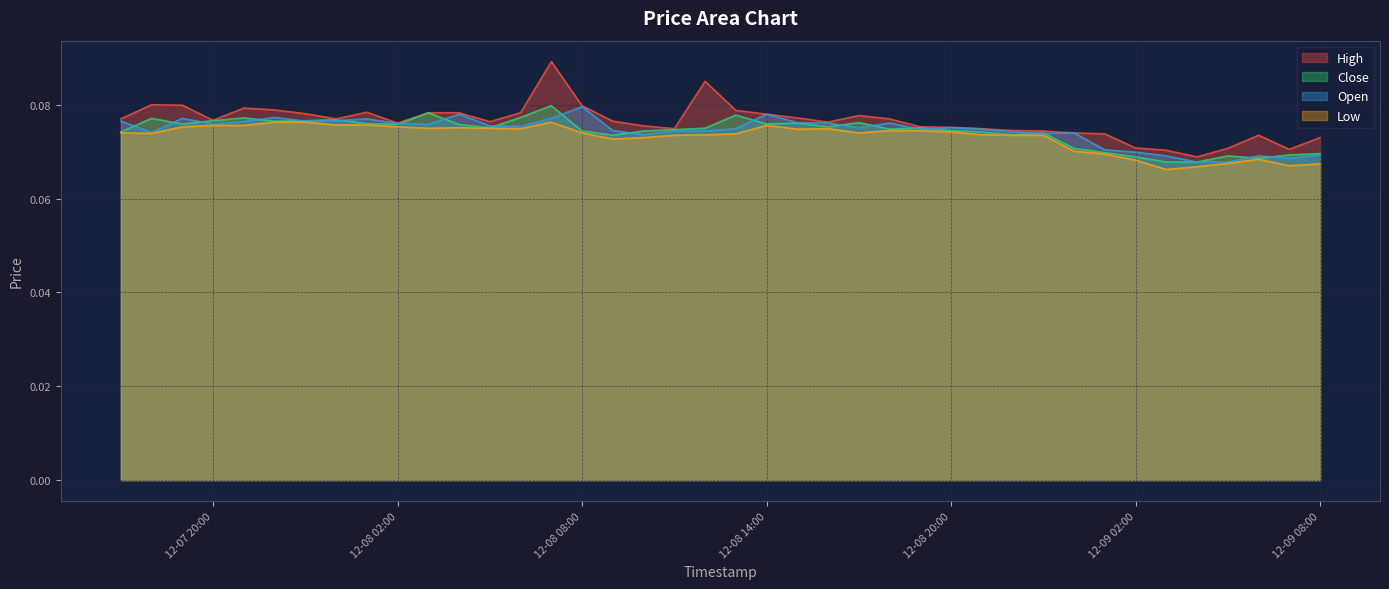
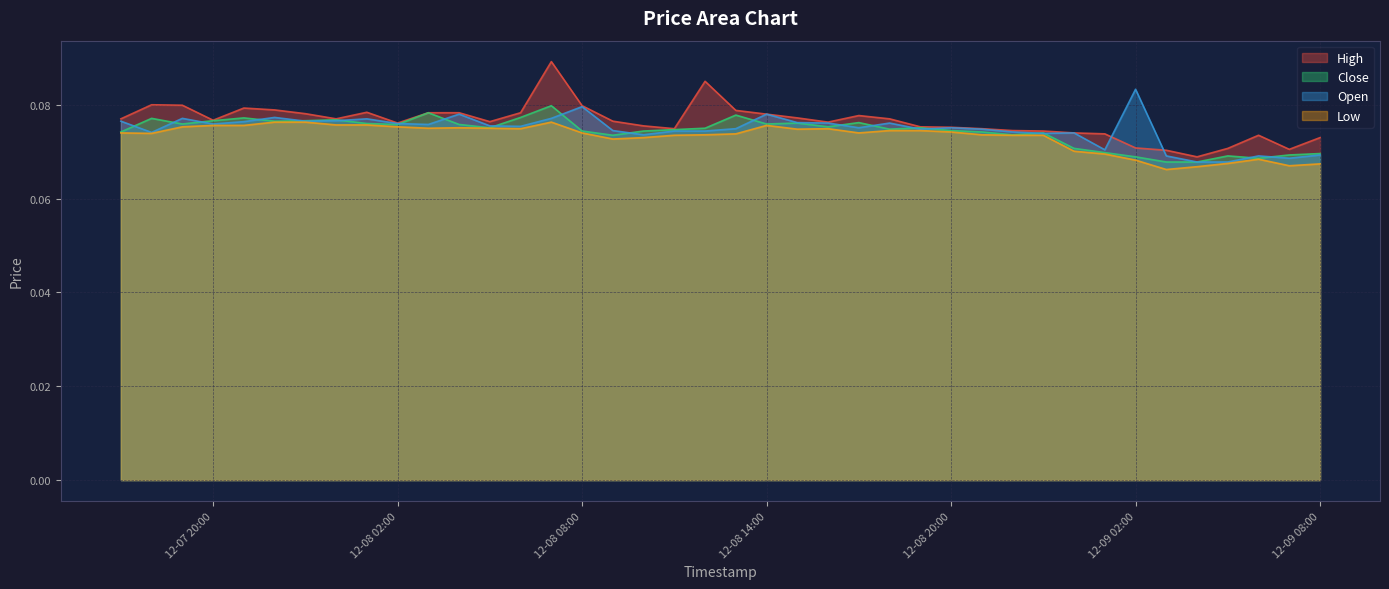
Open, 12-09 02:00: 0.070 -> 0.083
